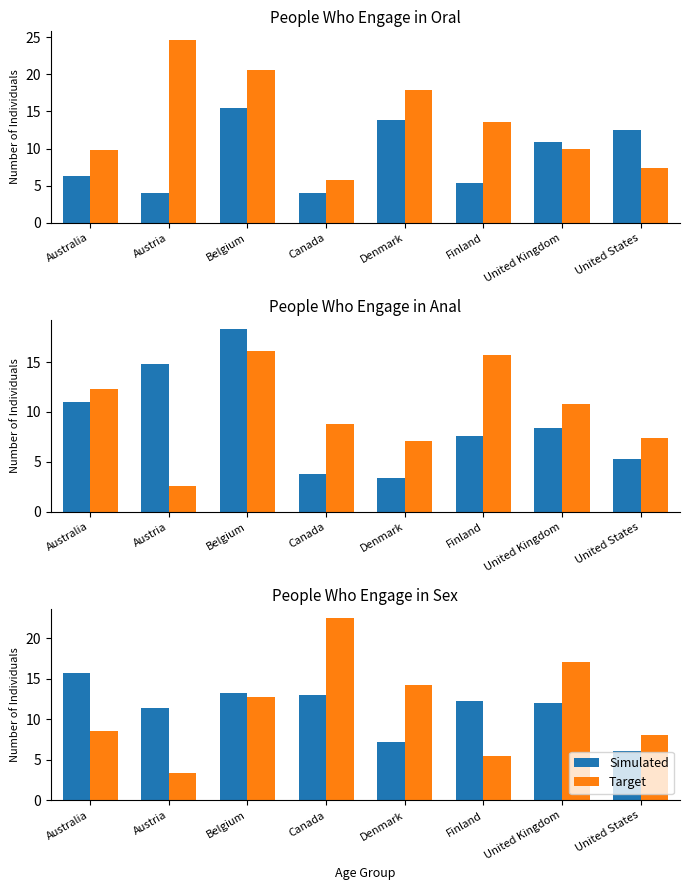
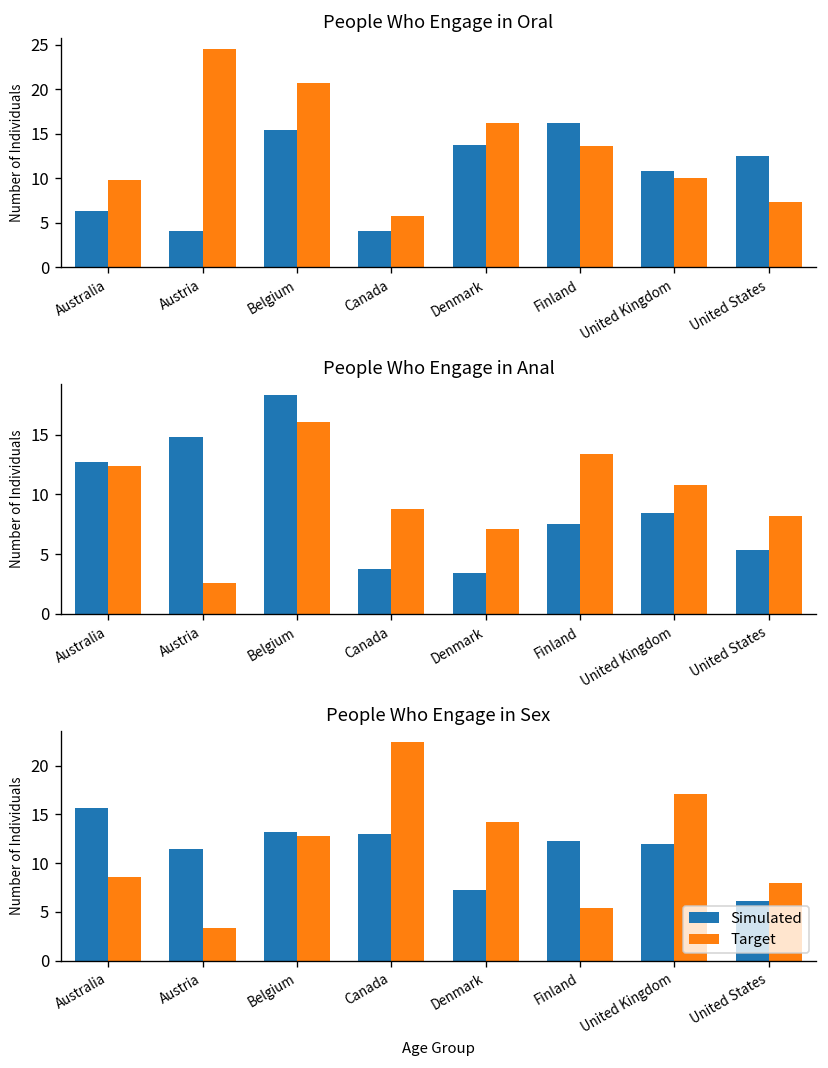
People Who Engage in Oral, Target, Denmark: 18 -> 16
People Who Engage in Oral, Simulated, Finland: 5 -> 16
People Who Engage in Anal, Simulated, Australia: 11 -> 13
People Who Engage in Anal, Target, Finland: 16 -> 13
People Who Engage in Anal, Target, United States: 7 -> 8
